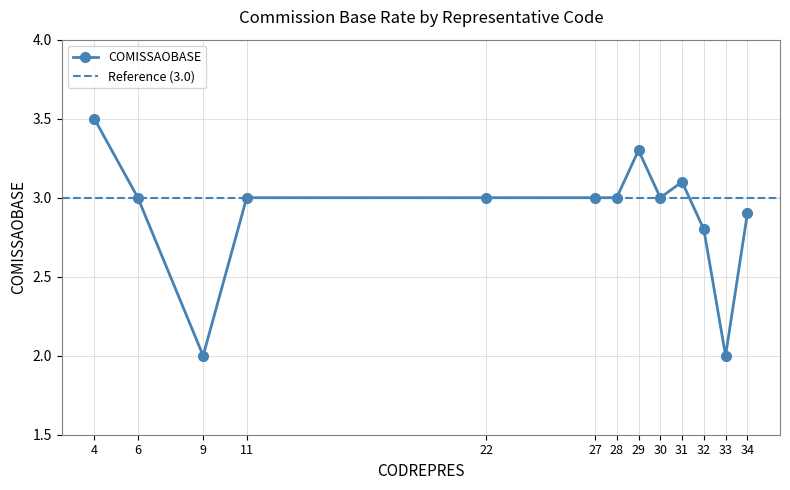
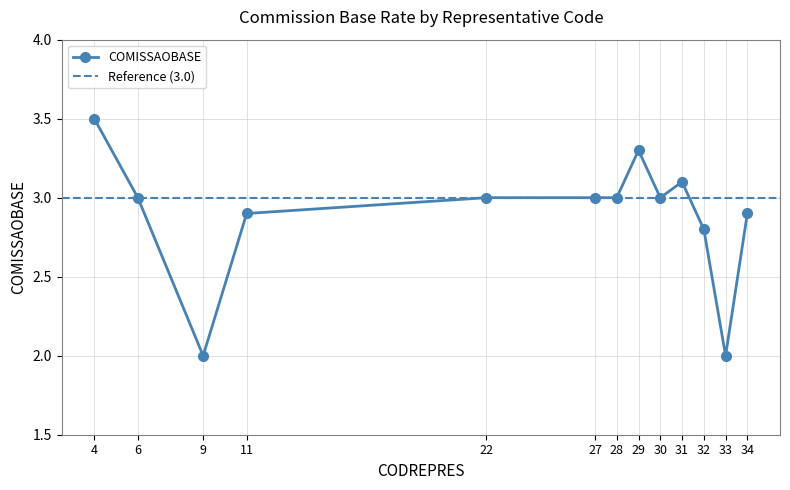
11: 3.0 -> 2.9
